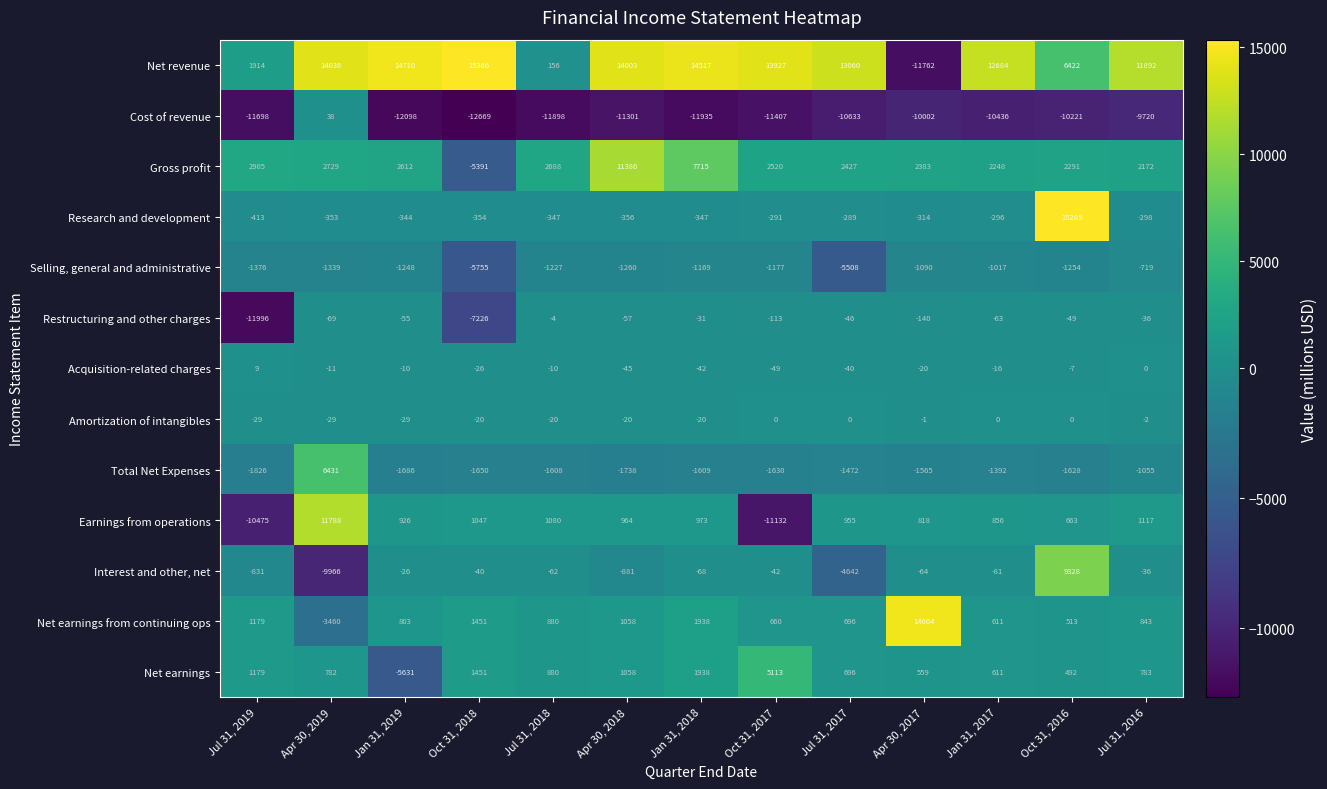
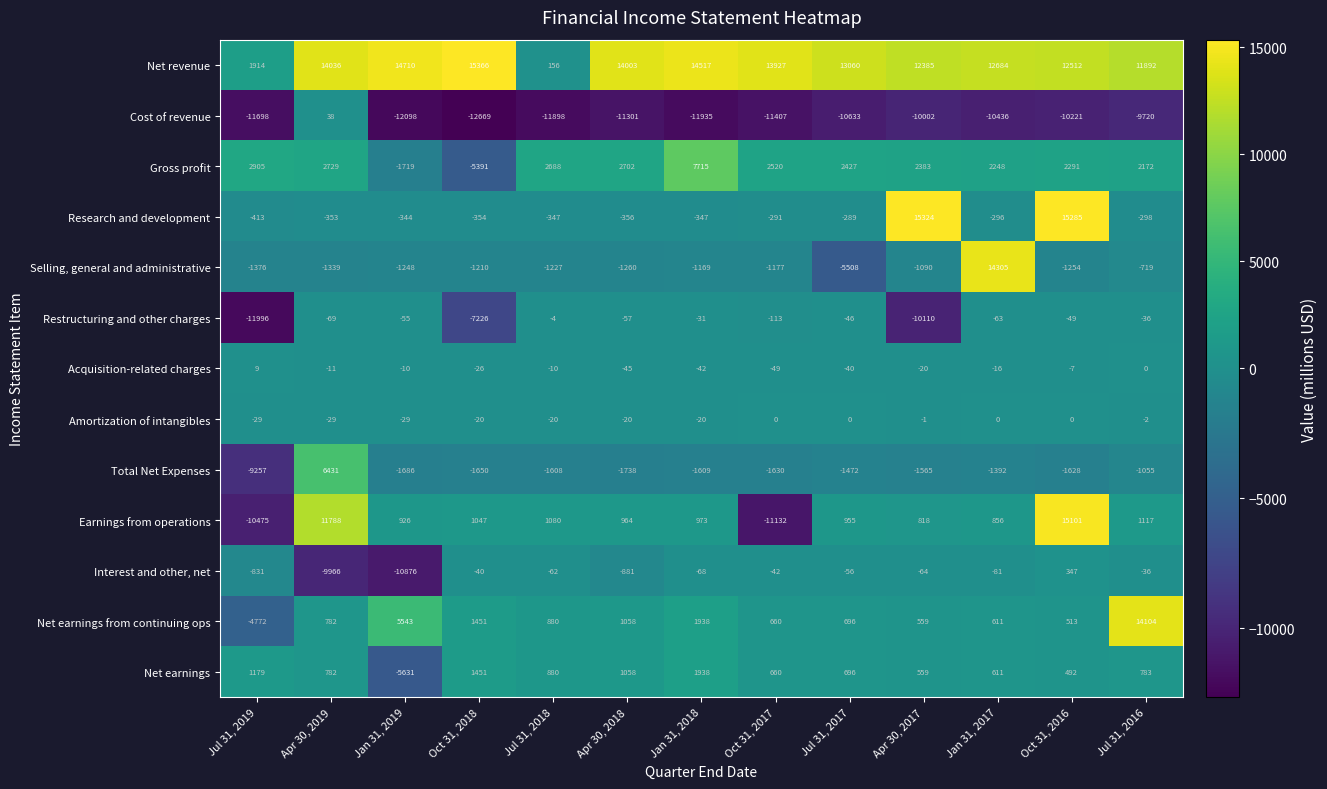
Net revenue, Apr 30, 2017: -11762 -> 12385
Net revenue, Oct 31, 2016: 6422 -> 12512
Gross profit, Jan 31, 2019: 2612 -> -1719
Gross profit, Apr 30, 2018: 11386 -> 2702
Research and development, Apr 30, 2017: -314 -> 15324
Selling, general and administrative, Oct 31, 2018: -5755 -> -1210
Selling, general and administrative, Jan 31, 2017: -1017 -> 14305
Restructuring and other charges, Apr 30, 2017: -140 -> -10110
Total Net Expenses, Jul 31, 2019: -1826 -> -9257
Earnings from operations, Oct 31, 2016: 663 -> 15101
Interest and other, net, Jan 31, 2019: -26 -> -10876
Interest and other, net, Jul 31, 2017: -4642 -> -56
Interest and other, net, Oct 31, 2016: 9328 -> 347
Net earnings from continuing ops, Jul 31, 2019: 1179 -> -4772
Net earnings from continuing ops, Apr 30, 2019: -3460 -> 782
Net earnings from continuing ops, Jan 31, 2019: 803 -> 5543
Net earnings from continuing ops, Apr 30, 2017: 14664 -> 559
Net earnings from continuing ops, Jul 31, 2016: 843 -> 14104
Net earnings, Oct 31, 2017: 5113 -> 660
